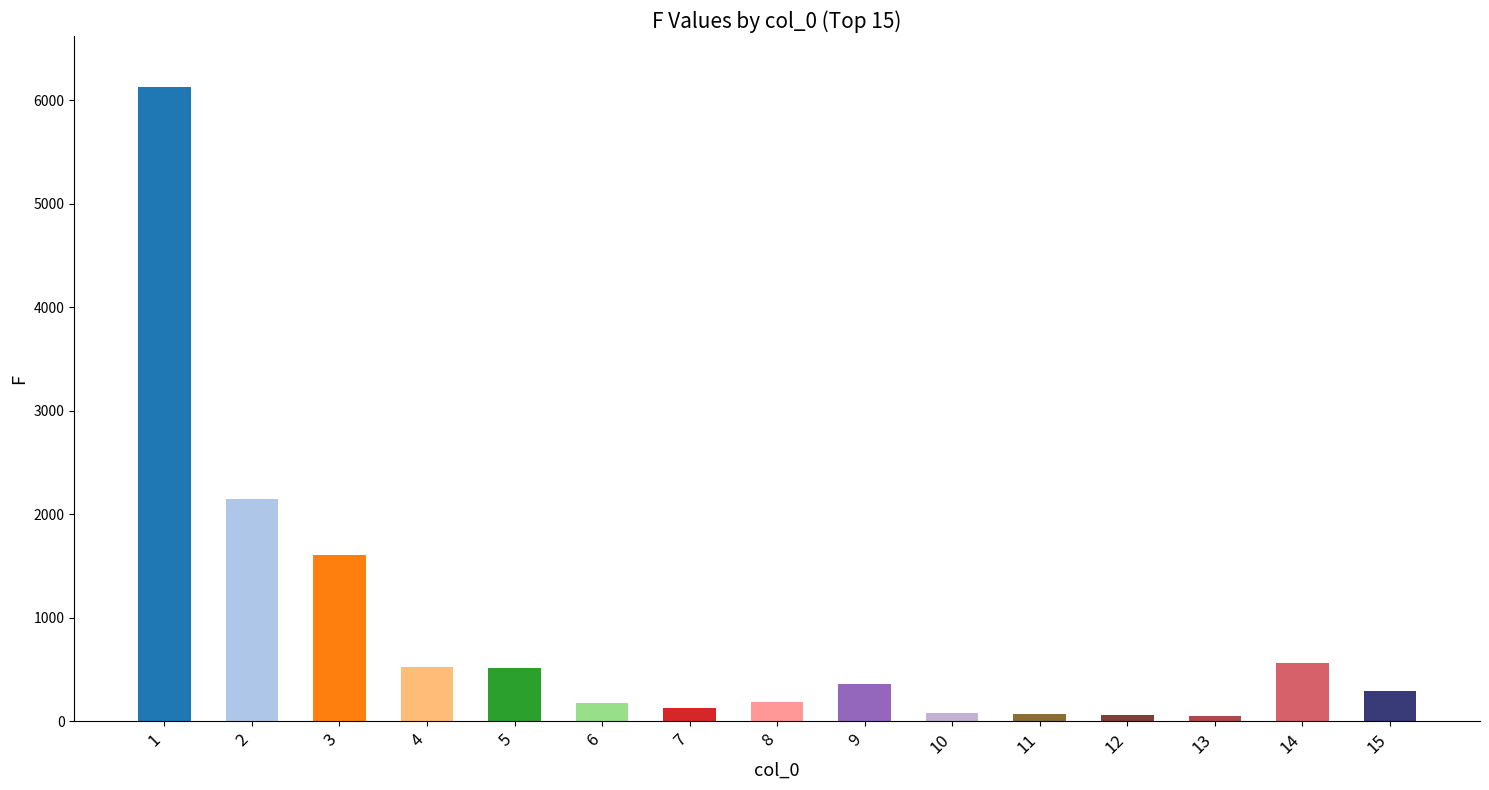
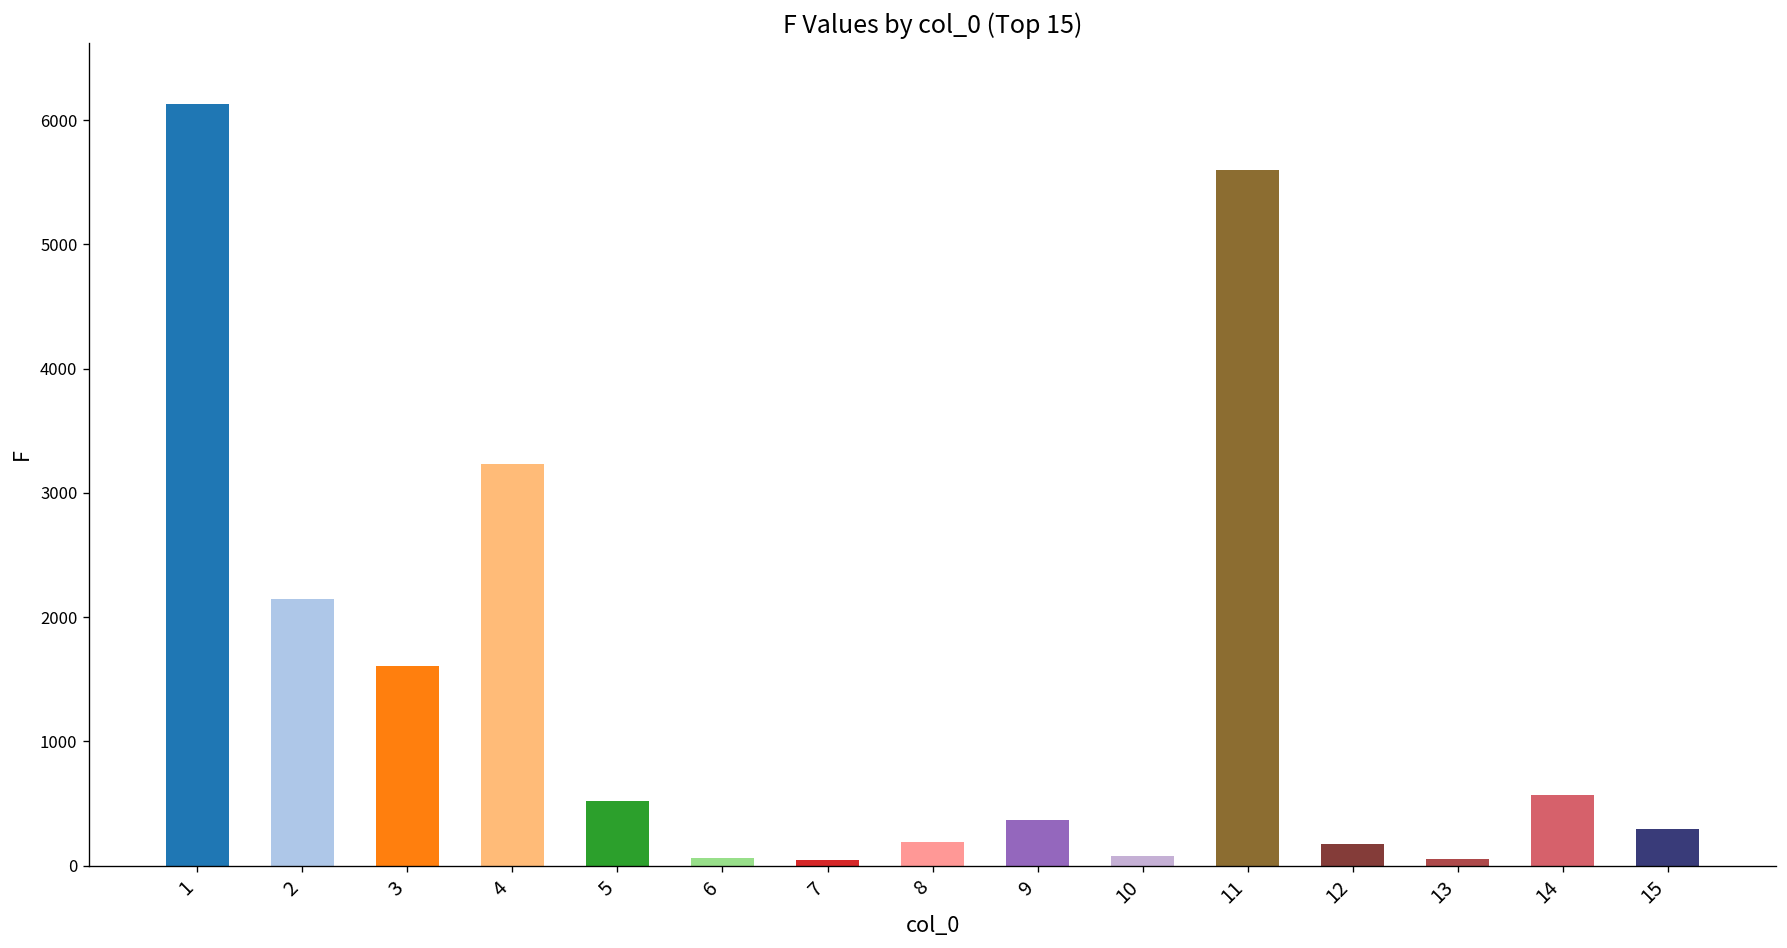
4: 520 -> 3230
6: 180 -> 60
7: 130 -> 40
11: 70 -> 5600
12: 70 -> 180
